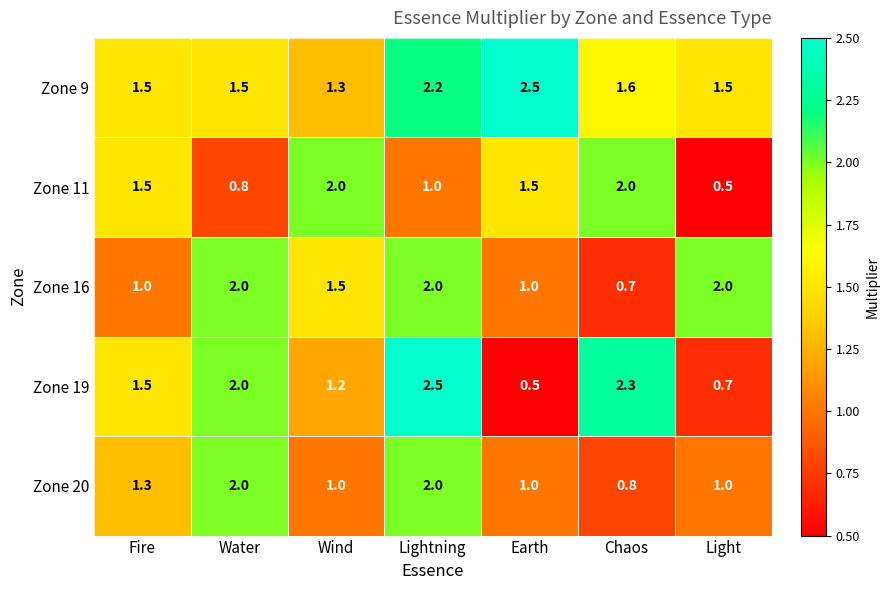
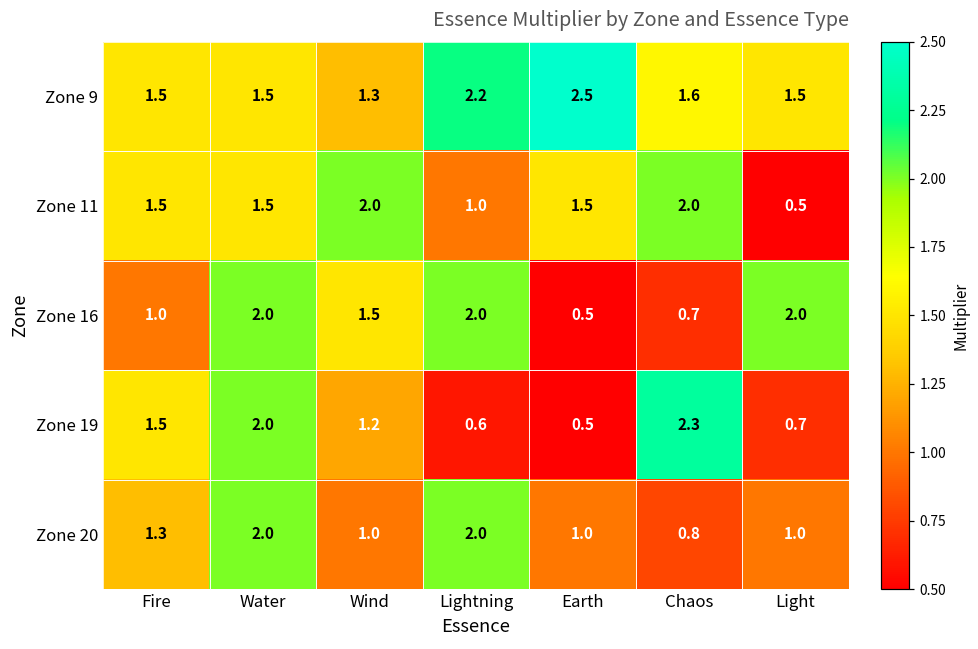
Zone 11, Water: 0.8 -> 1.5
Zone 16, Earth: 1.0 -> 0.5
Zone 19, Lightning: 2.5 -> 0.6
